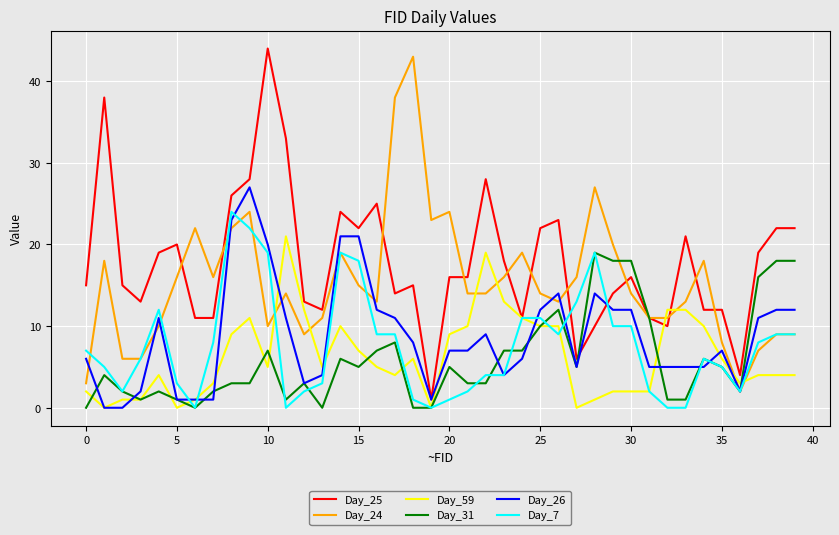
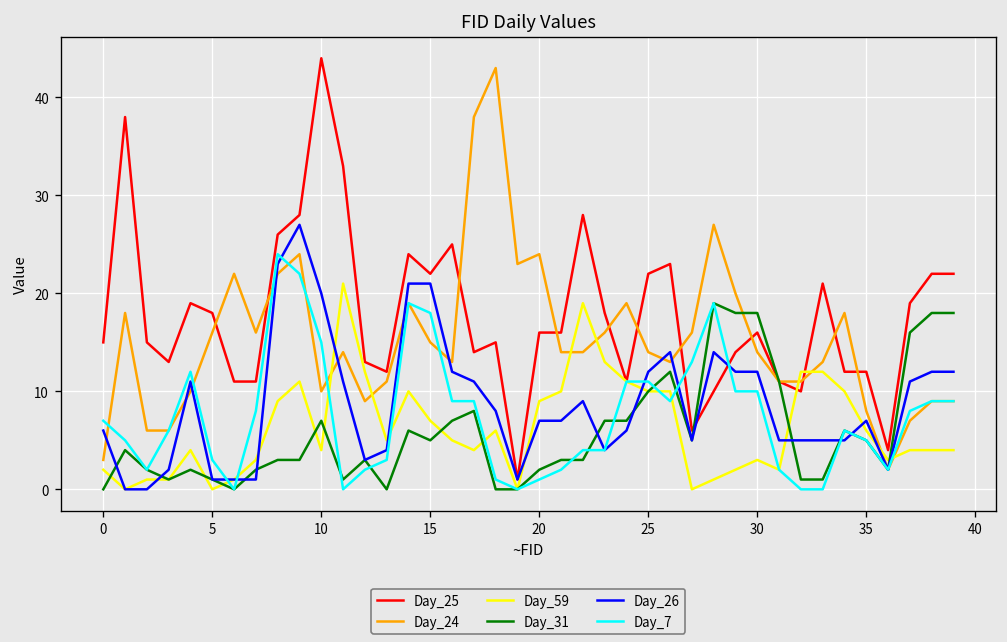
Day_25, 5: 20 -> 18
Day_59, 10: 5 -> 4
Day_7, 10: 19 -> 15
Day_31, 20: 5 -> 2
Day_59, 30: 2 -> 3
